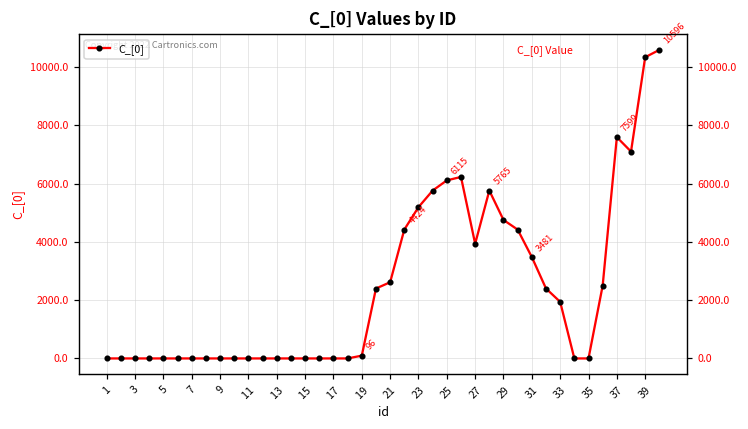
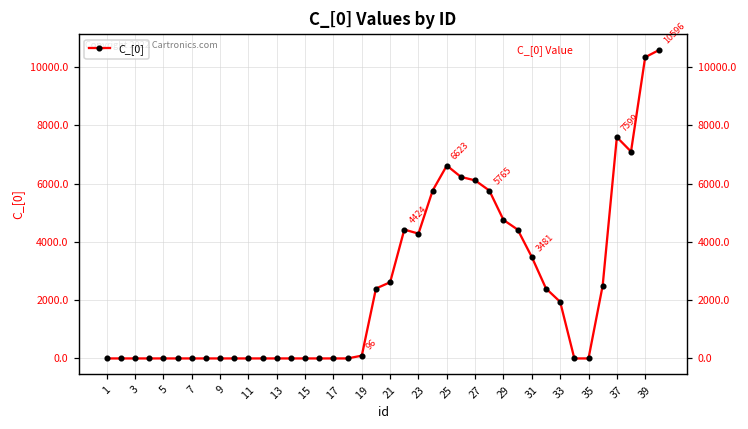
23: 5200 -> 4300
25: 6115 -> 6623
27: 3900 -> 6100
